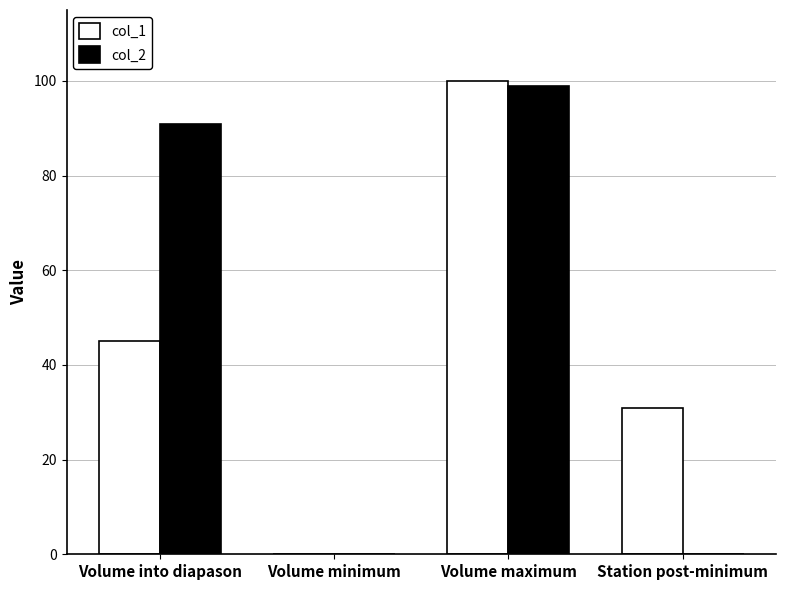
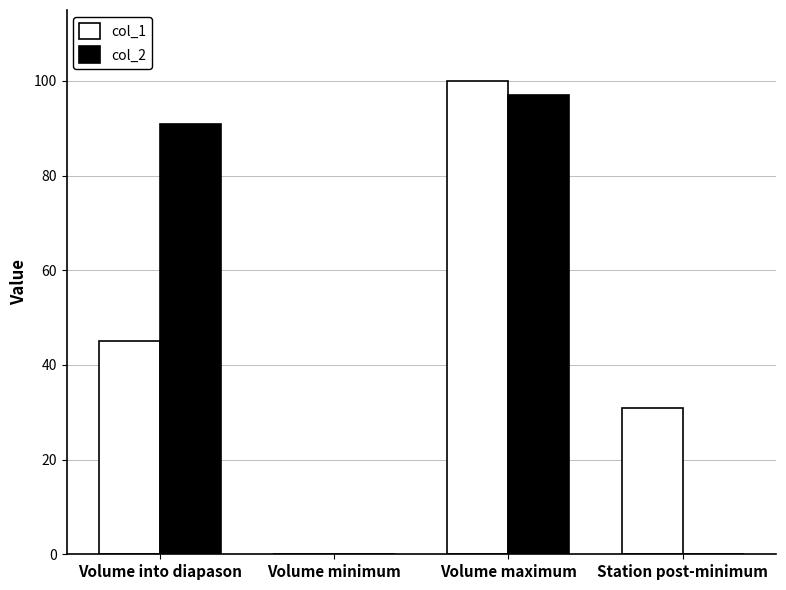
col_2, Volume maximum: 99 -> 97
